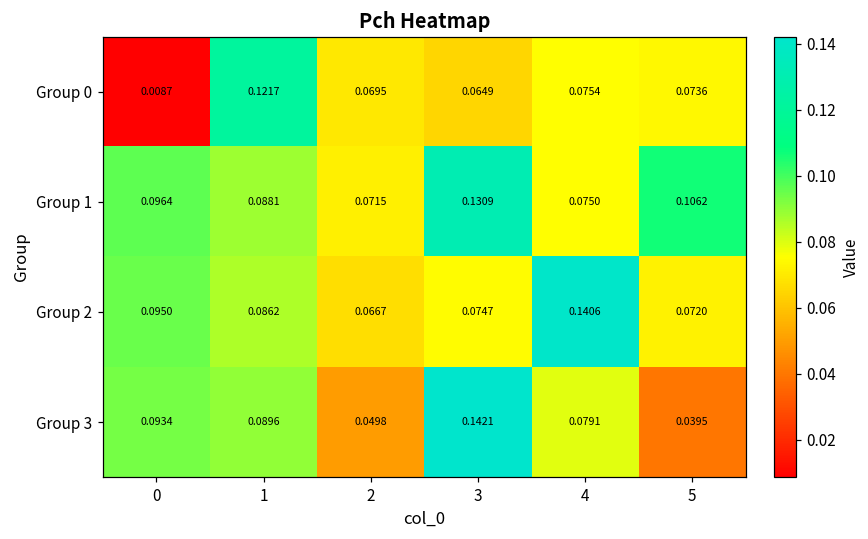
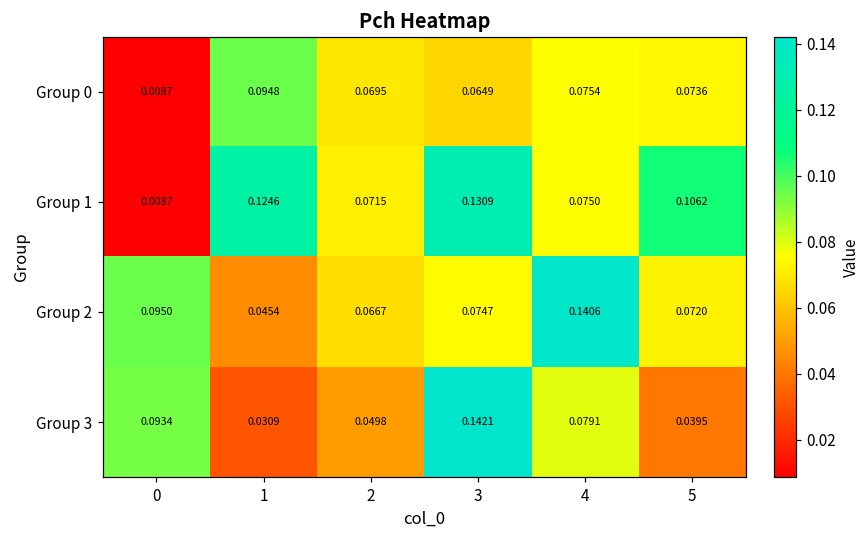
Group 0, 1: 0.1217 -> 0.0948
Group 1, 0: 0.0964 -> 0.0087
Group 1, 1: 0.0881 -> 0.1246
Group 2, 1: 0.0862 -> 0.0454
Group 3, 1: 0.0896 -> 0.0309
